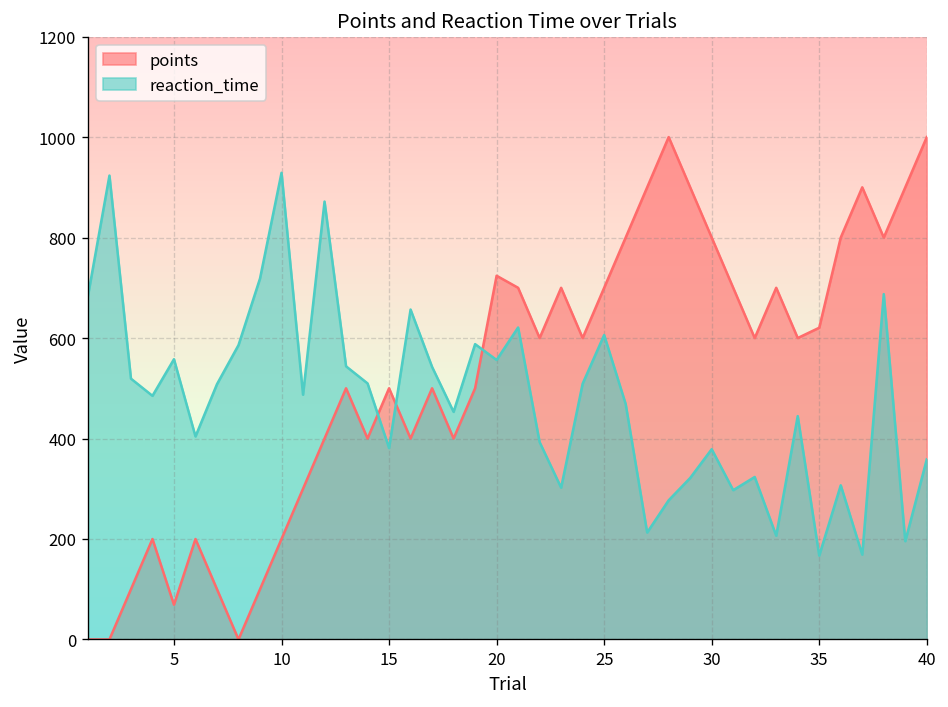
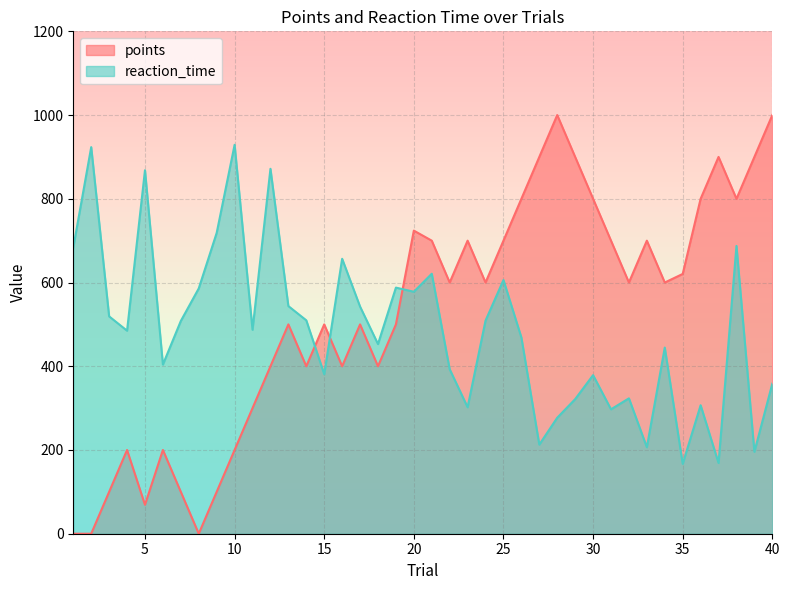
reaction_time, 5: 560 -> 870
reaction_time, 20: 560 -> 580
